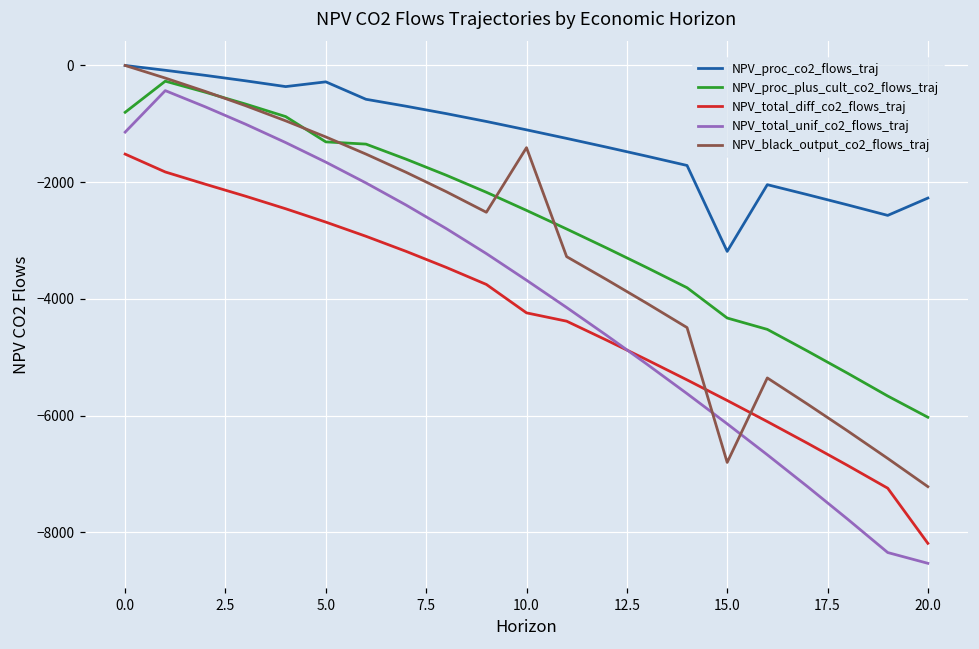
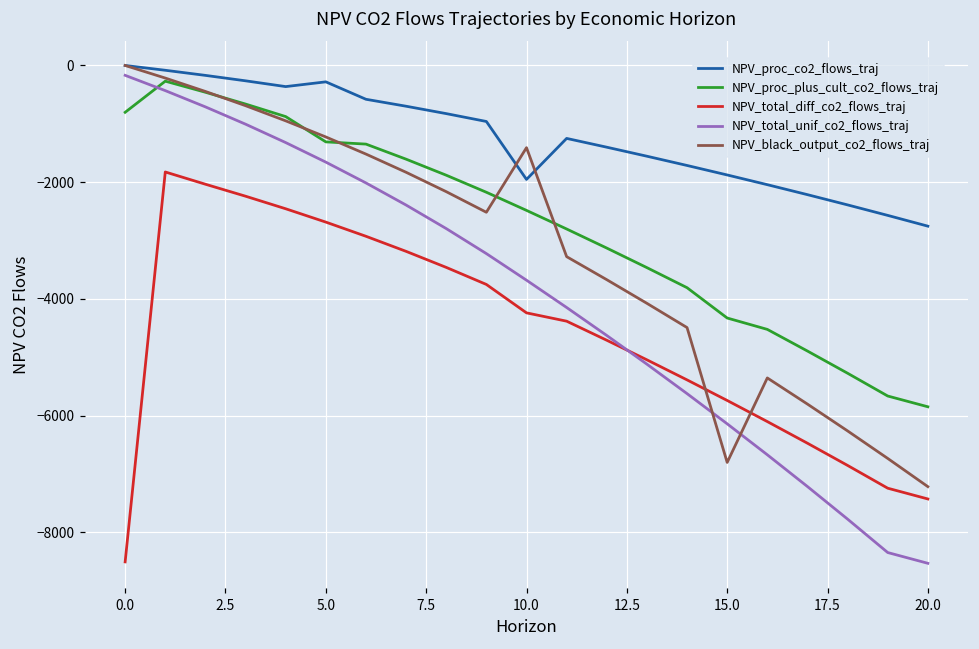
NPV_total_diff_co2_flows_traj, 0.0: -1500 -> -8500
NPV_total_unif_co2_flows_traj, 0.0: -1100 -> -200
NPV_proc_co2_flows_traj, 10.0: -1100 -> -2000
NPV_proc_co2_flows_traj, 15.0: -3200 -> -1900
NPV_proc_co2_flows_traj, 20.0: -2300 -> -2800
NPV_proc_plus_cult_co2_flows_traj, 20.0: -6000 -> -5800
NPV_total_diff_co2_flows_traj, 20.0: -8200 -> -7400
